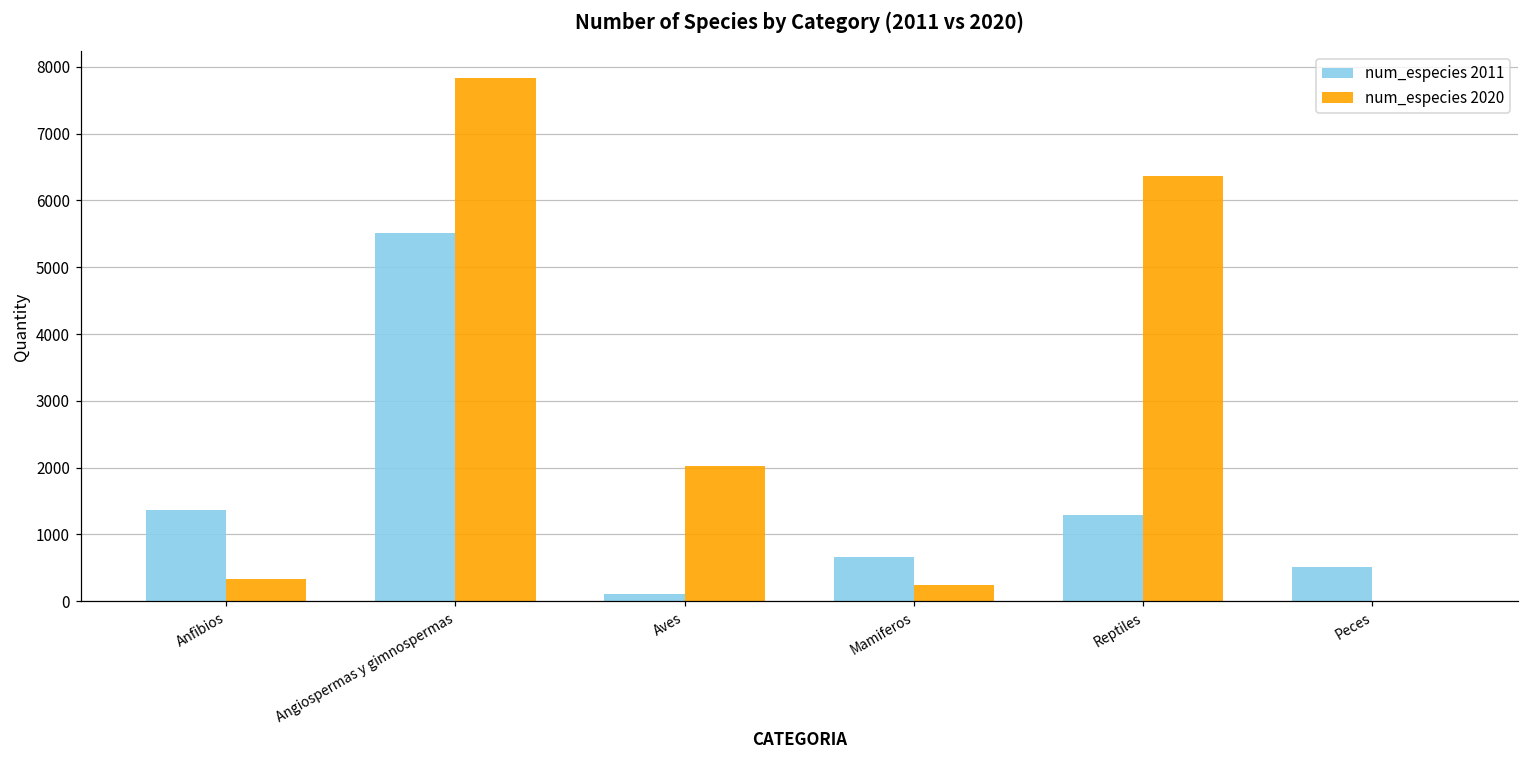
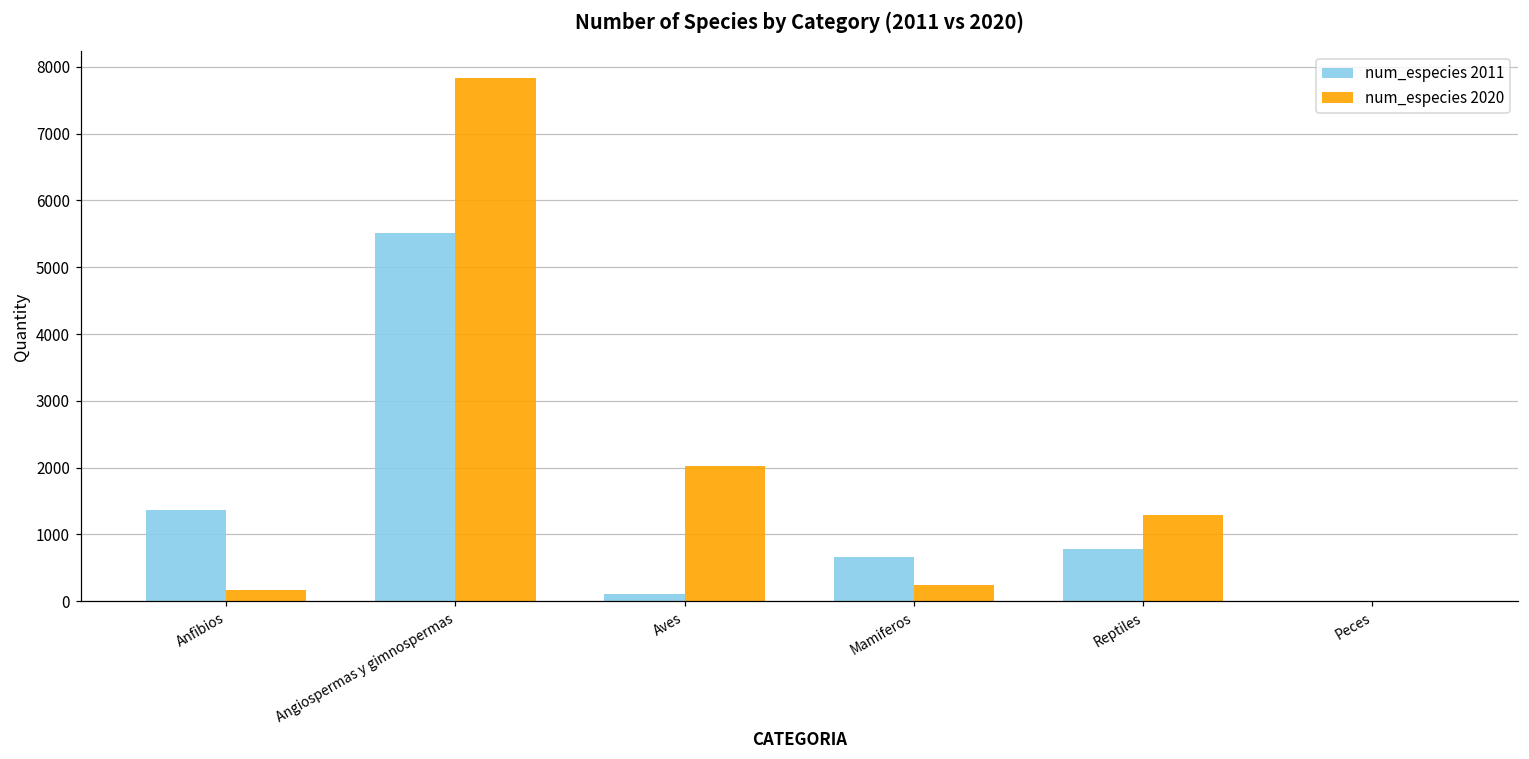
num_especies 2020, Anfibios: 300 -> 200
num_especies 2011, Reptiles: 1300 -> 800
num_especies 2020, Reptiles: 6400 -> 1300
num_especies 2011, Peces: 500 -> 0
